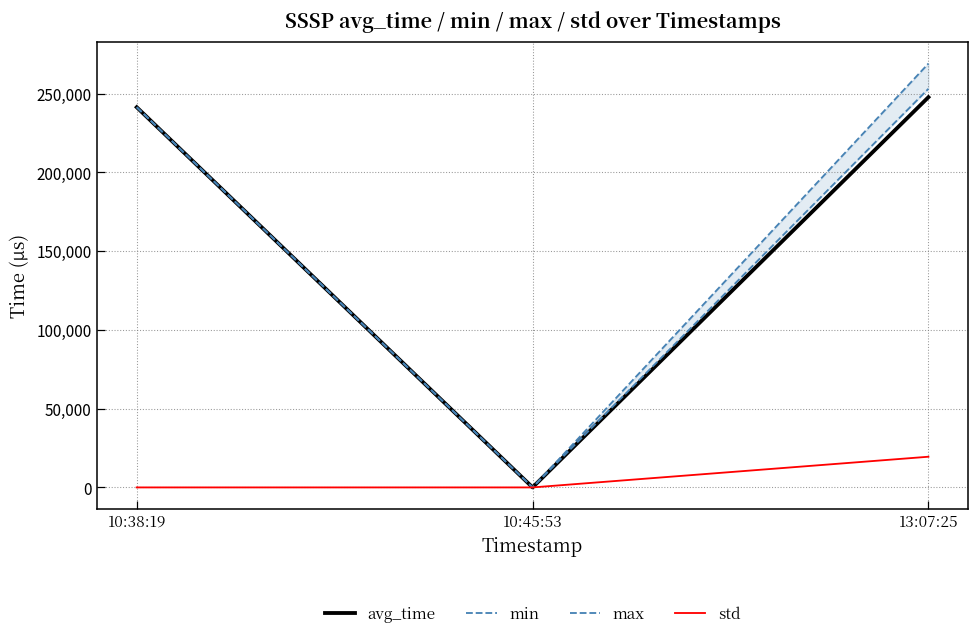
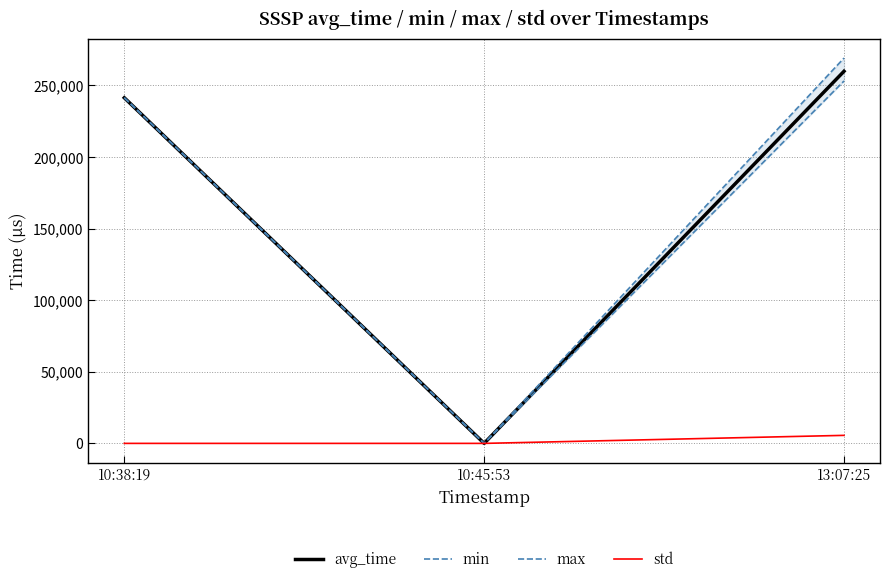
avg_time, 13:07:25: 248,000 -> 260,000
std, 13:07:25: 19,000 -> 6,000
